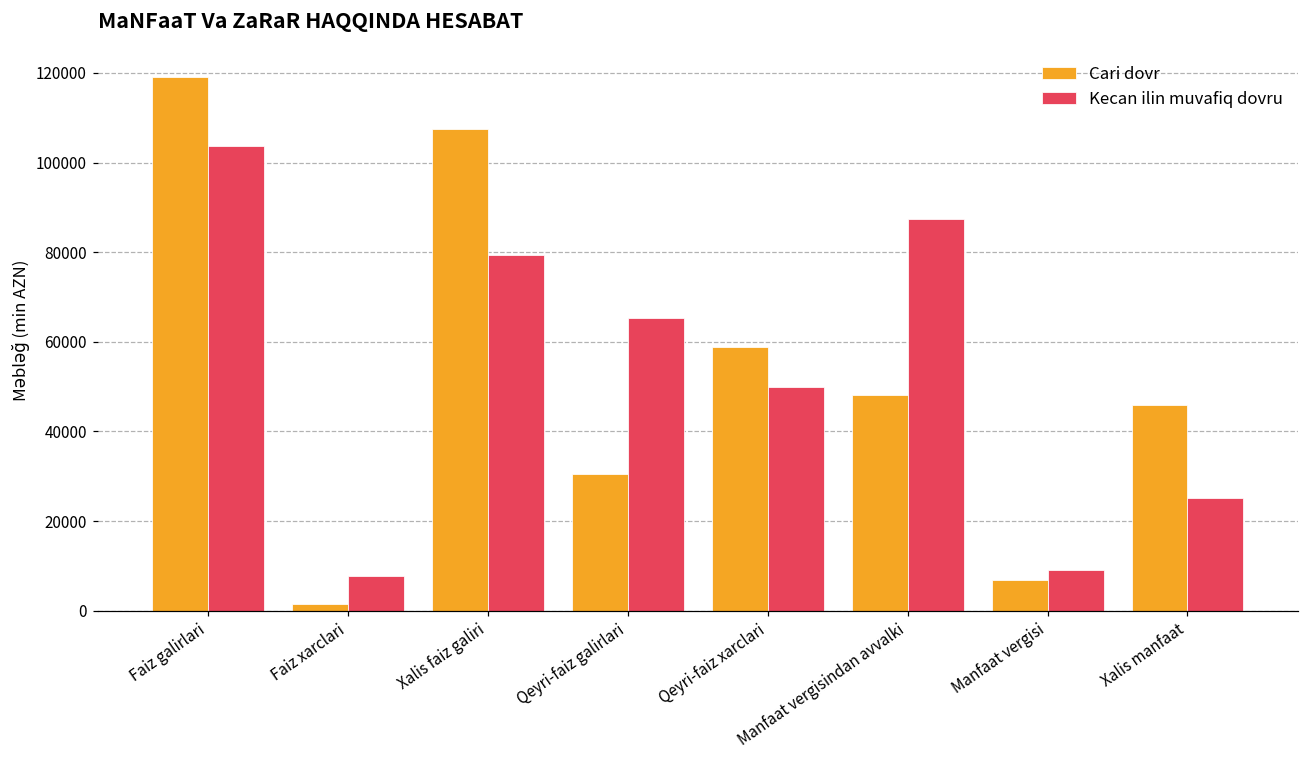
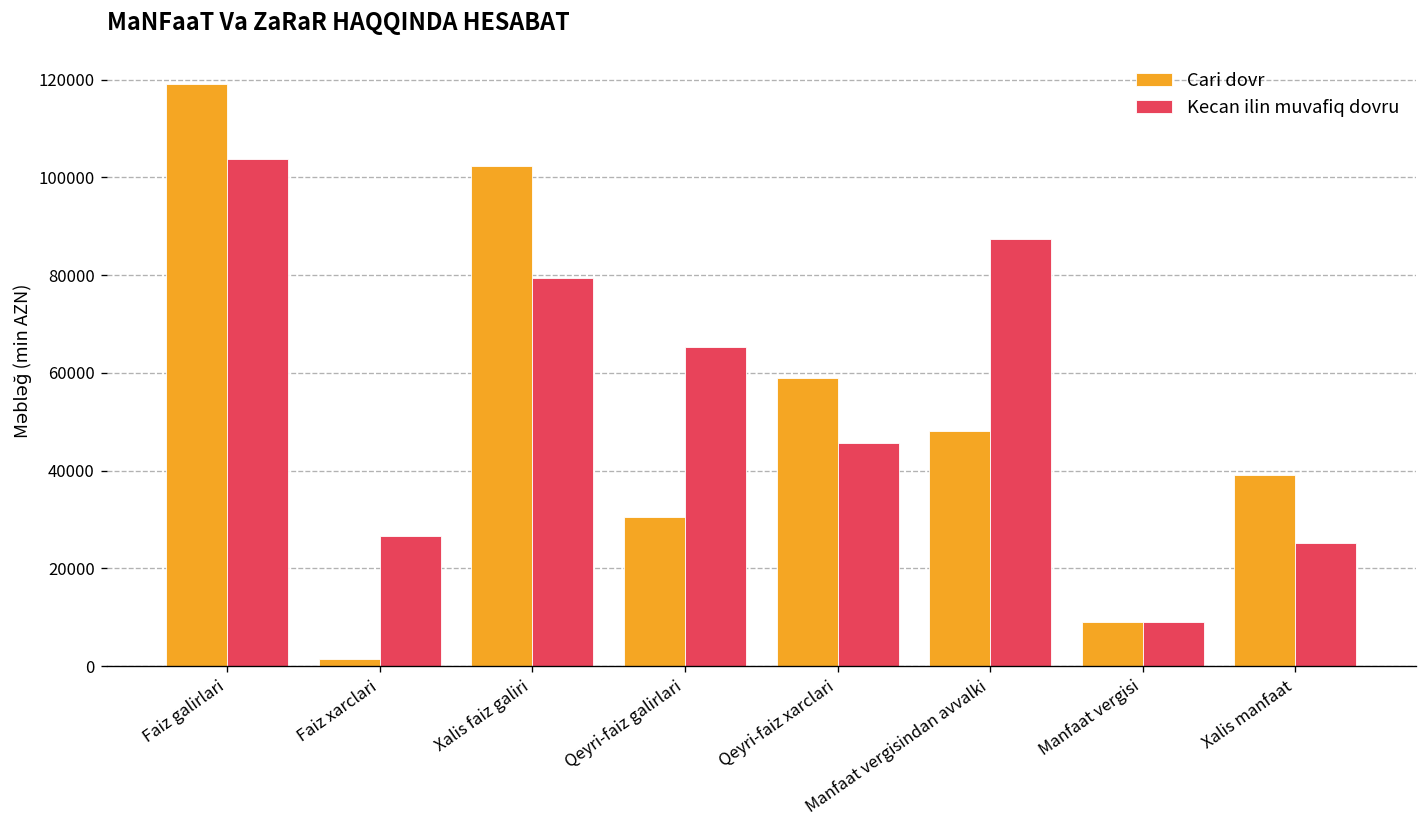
Kecan ilin muvafiq dovru, Faiz xarclari: 8000 -> 27000
Cari dovr, Xalis faiz galiri: 108000 -> 102000
Kecan ilin muvafiq dovru, Qeyri-faiz xarclari: 50000 -> 46000
Cari dovr, Manfaat vergisi: 7000 -> 9000
Cari dovr, Xalis manfaat: 46000 -> 39000
